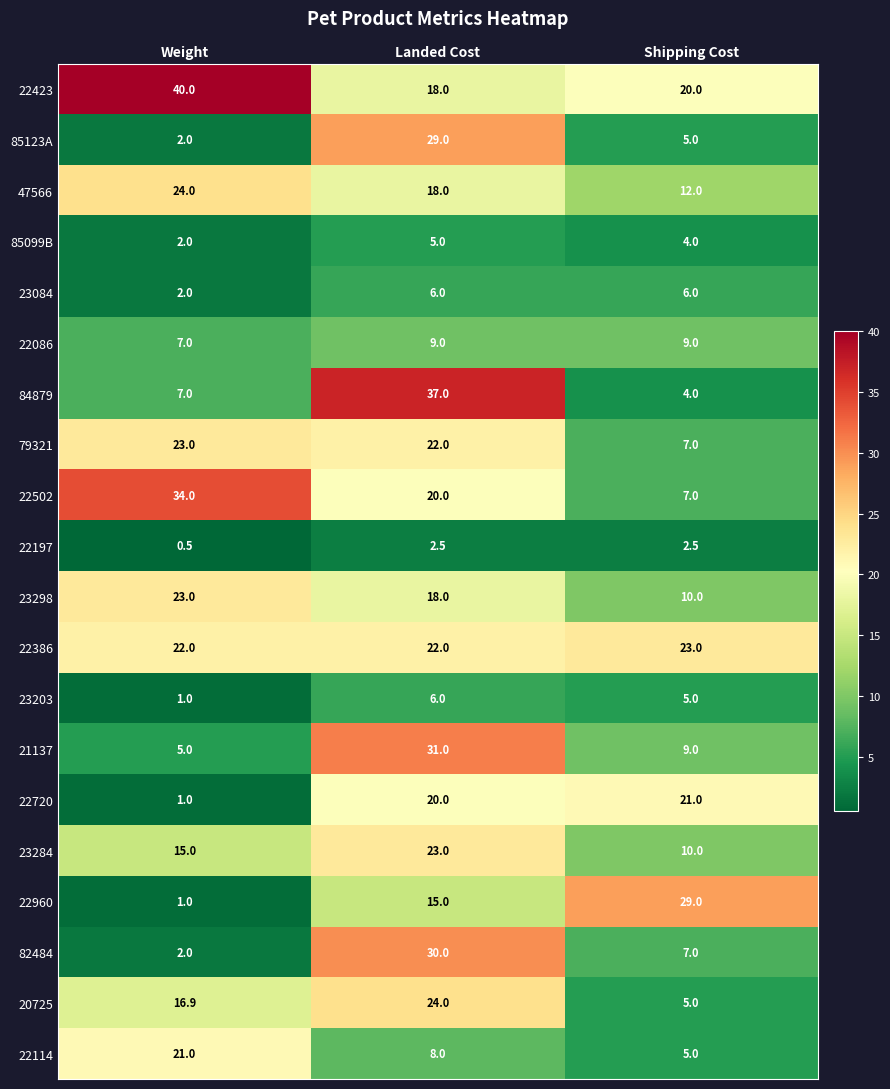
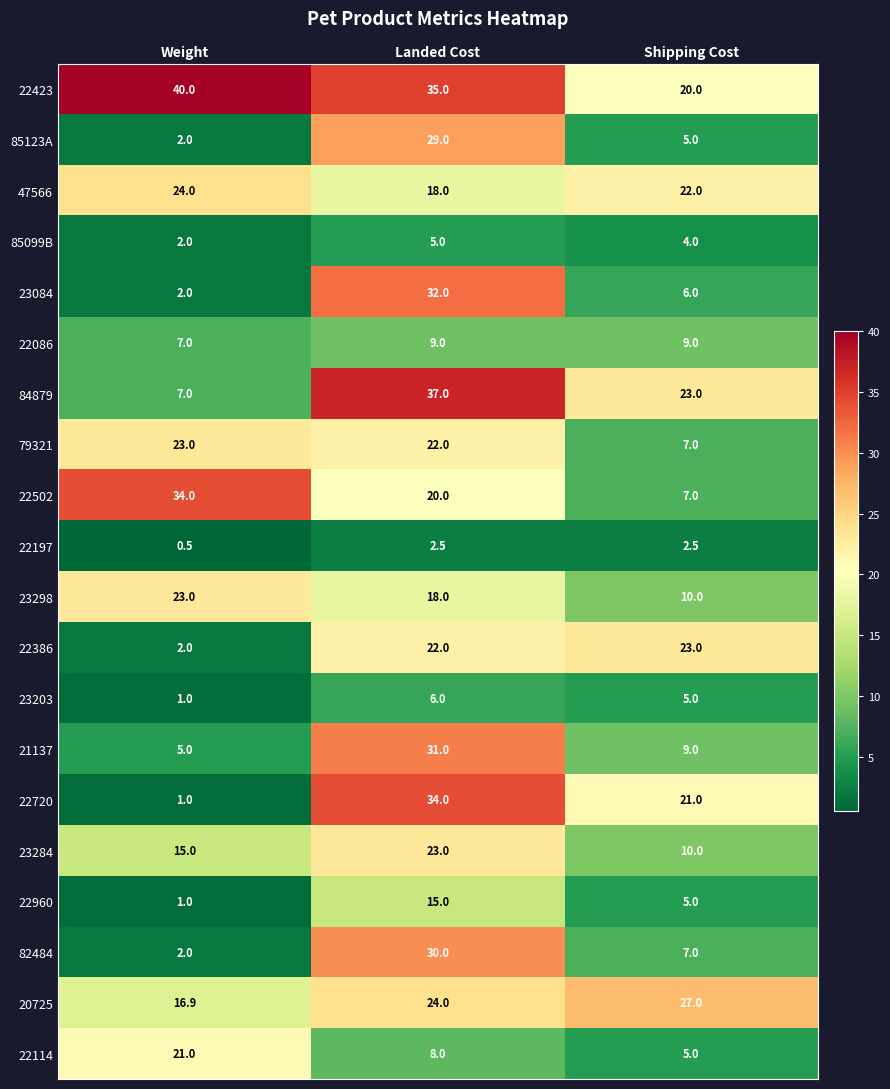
22423, Landed Cost: 18.0 -> 35.0
47566, Shipping Cost: 12.0 -> 22.0
23084, Landed Cost: 6.0 -> 32.0
84879, Shipping Cost: 4.0 -> 23.0
22386, Weight: 22.0 -> 2.0
22720, Landed Cost: 20.0 -> 34.0
22960, Shipping Cost: 29.0 -> 5.0
20725, Shipping Cost: 5.0 -> 27.0
